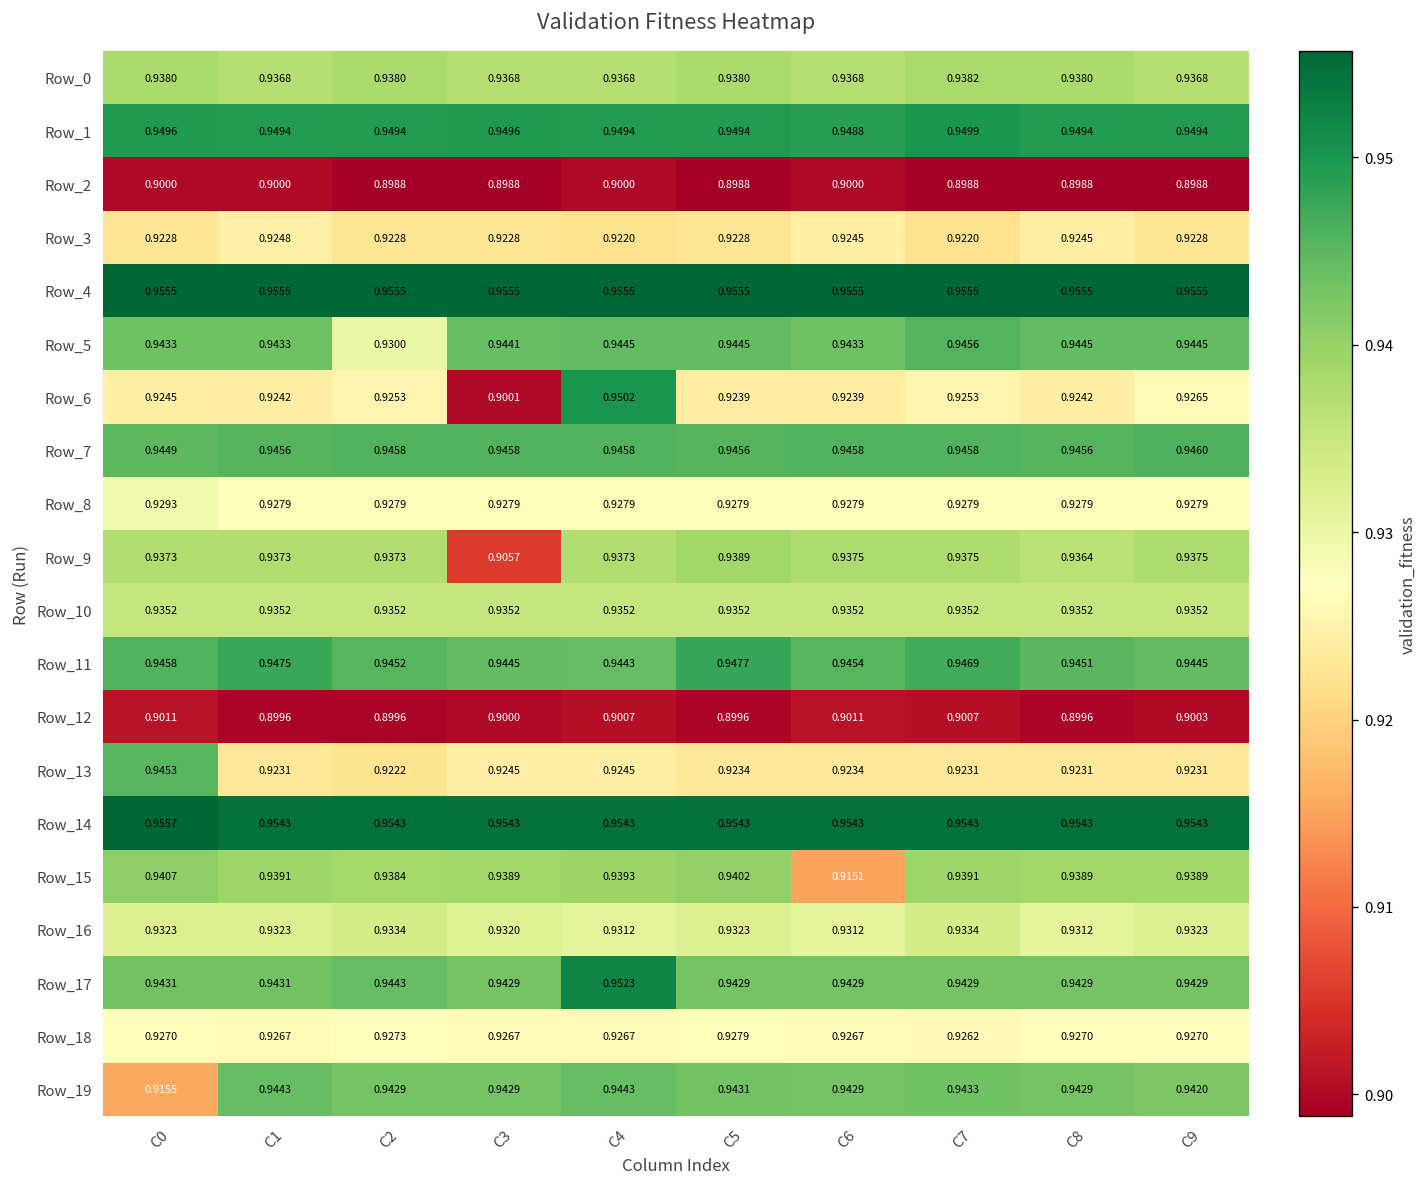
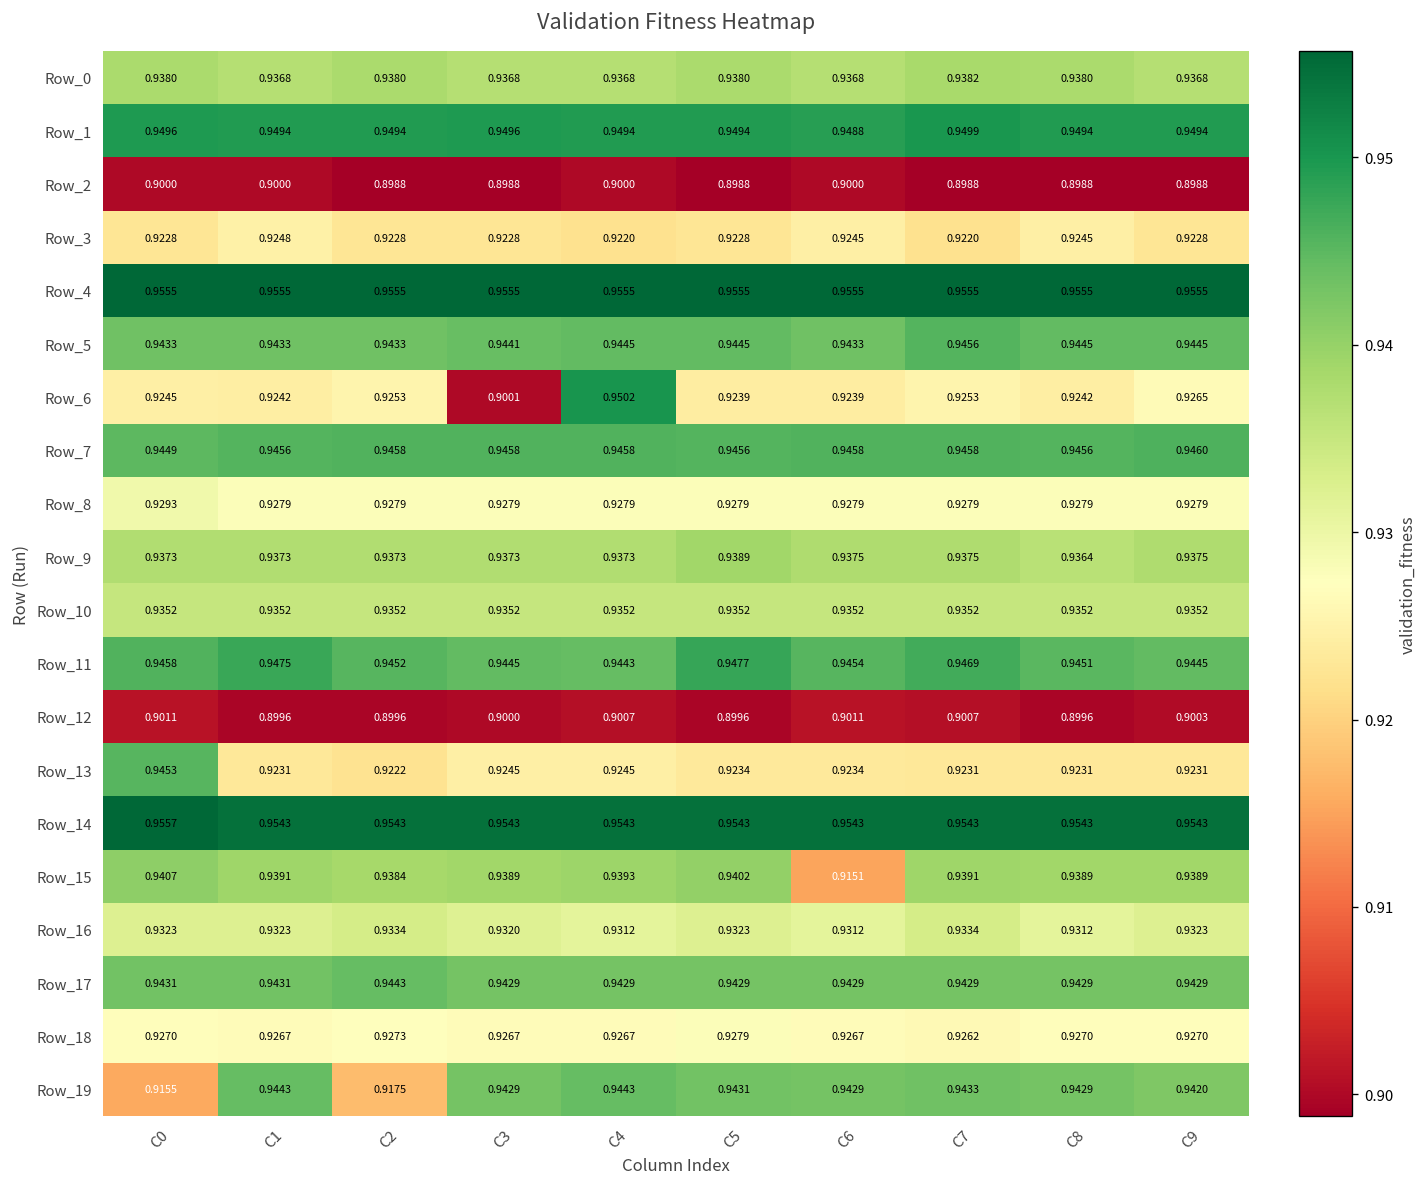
Row_5, C2: 0.9300 -> 0.9433
Row_9, C3: 0.9057 -> 0.9373
Row_17, C4: 0.9523 -> 0.9429
Row_19, C2: 0.9429 -> 0.9175
